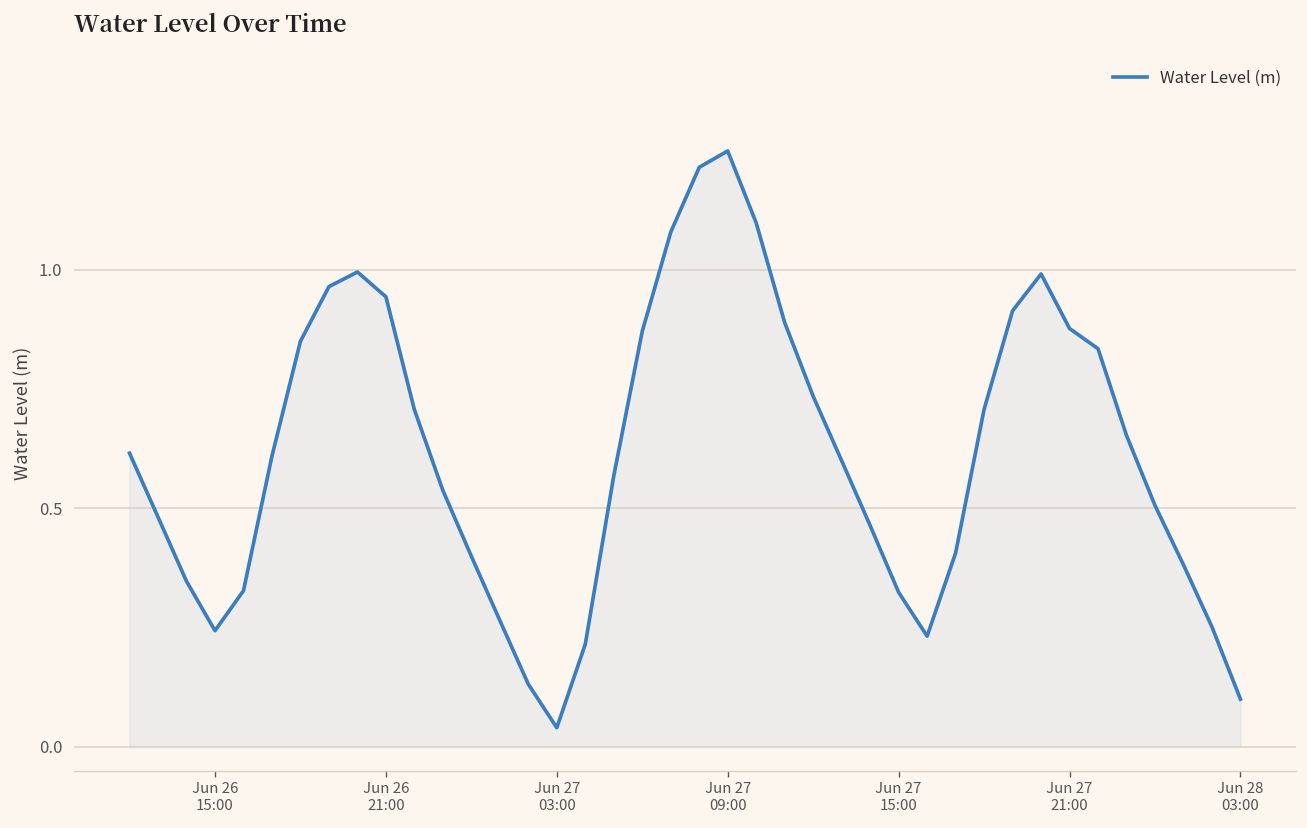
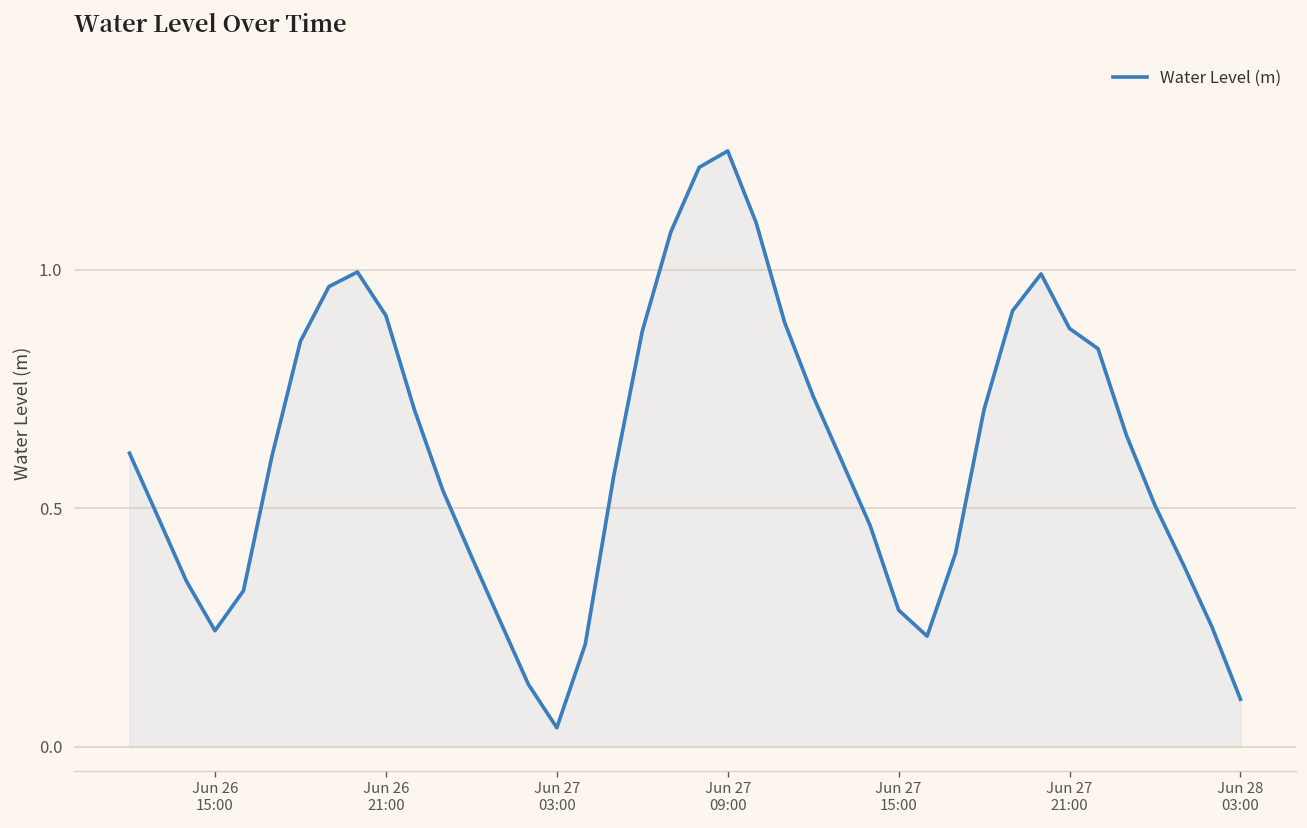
Jun 26 21:00: 0.94 -> 0.90
Jun 27 15:00: 0.32 -> 0.29
